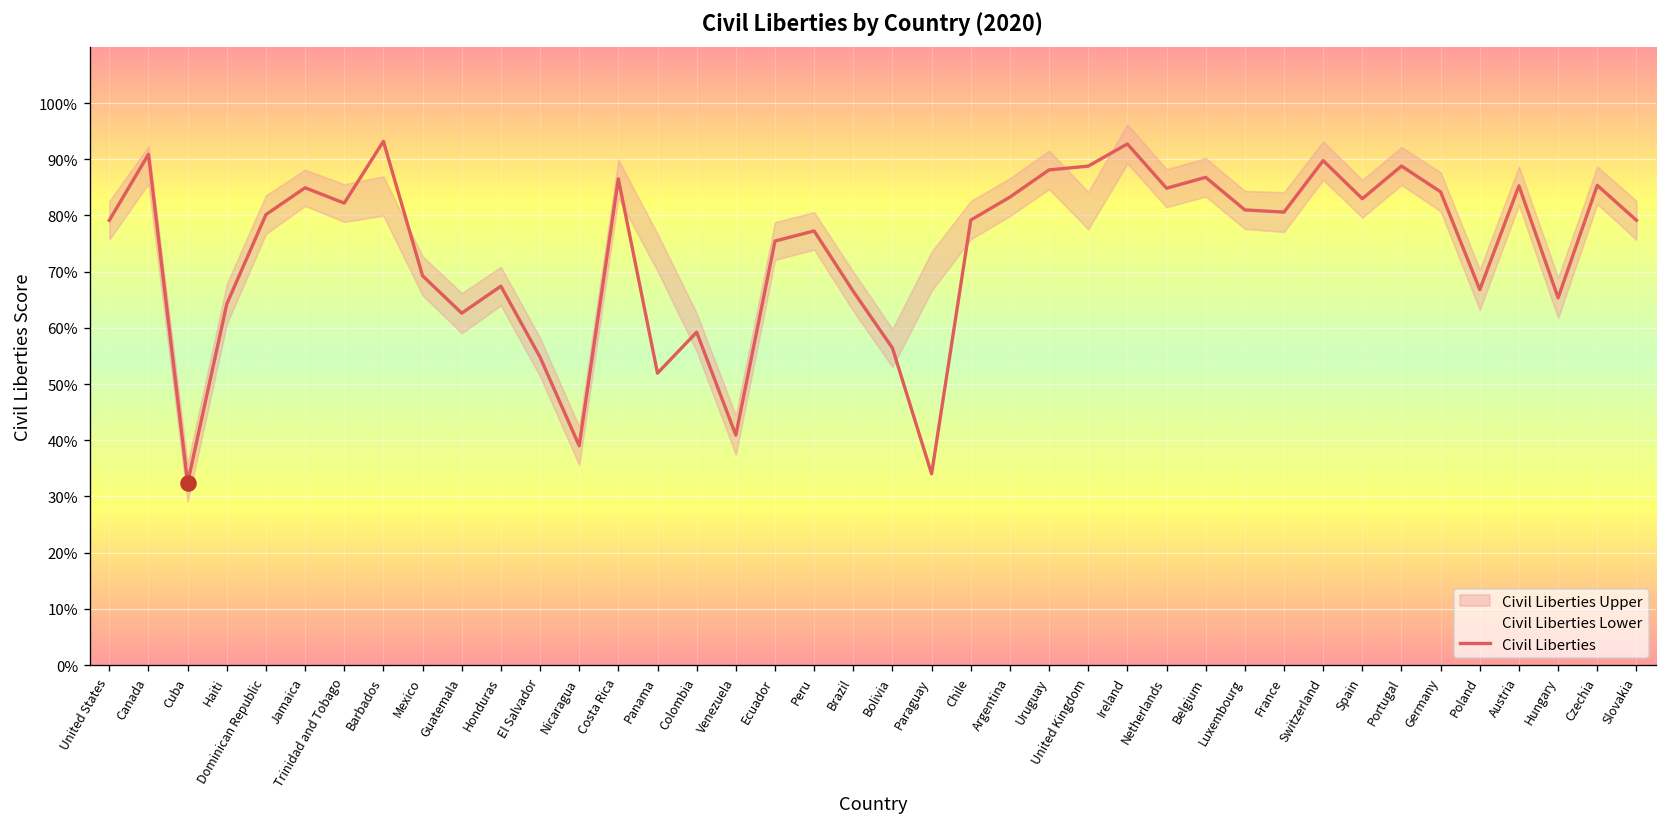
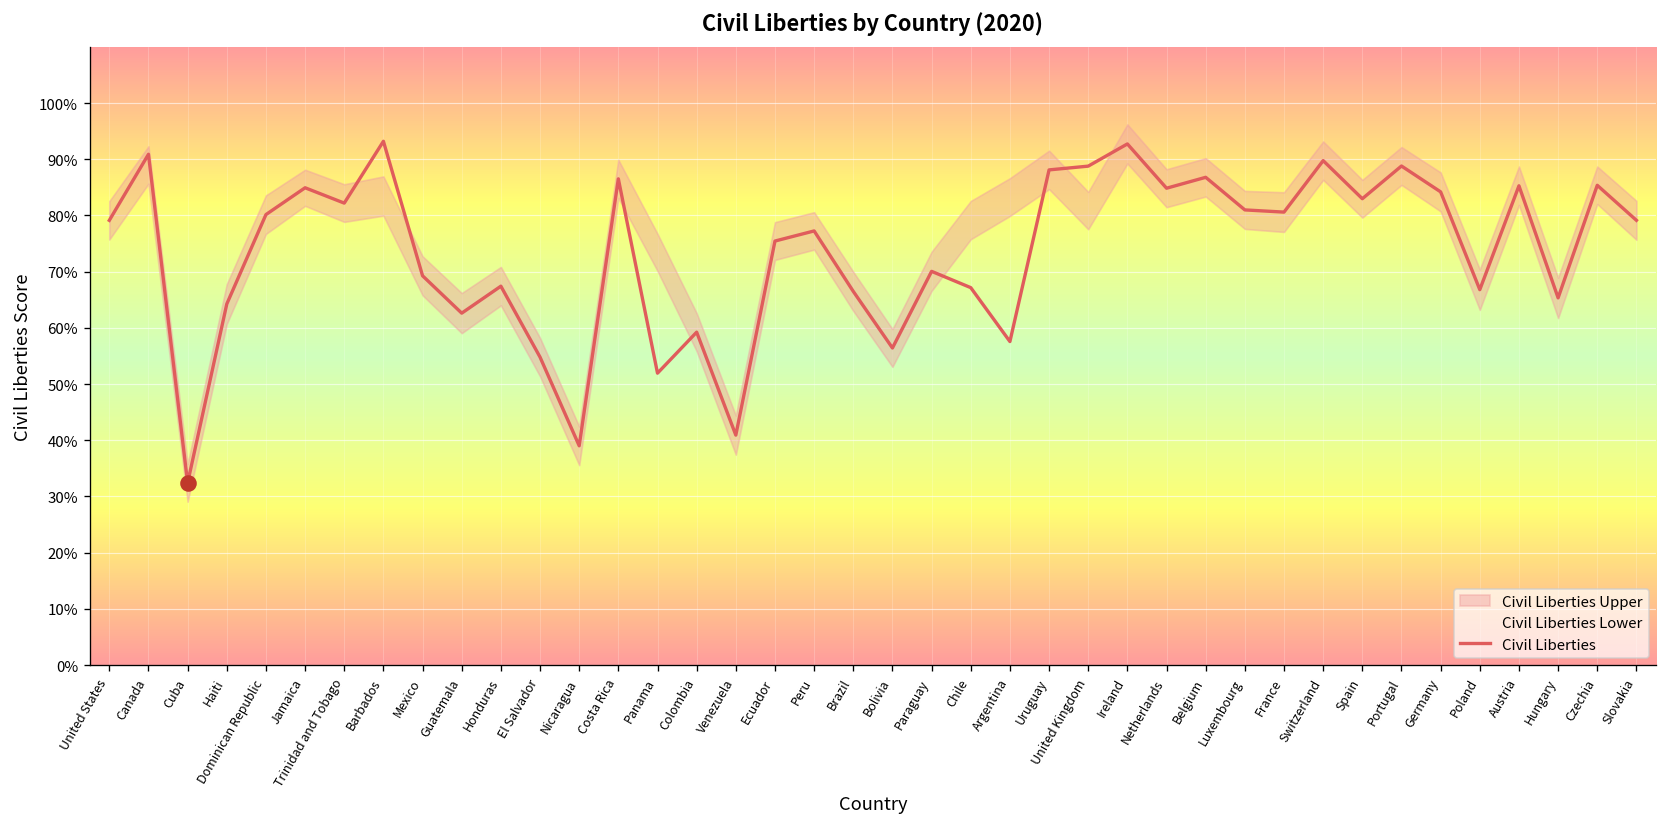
Civil Liberties, Paraguay: 34% -> 70%
Civil Liberties, Chile: 79% -> 67%
Civil Liberties, Argentina: 83% -> 58%
